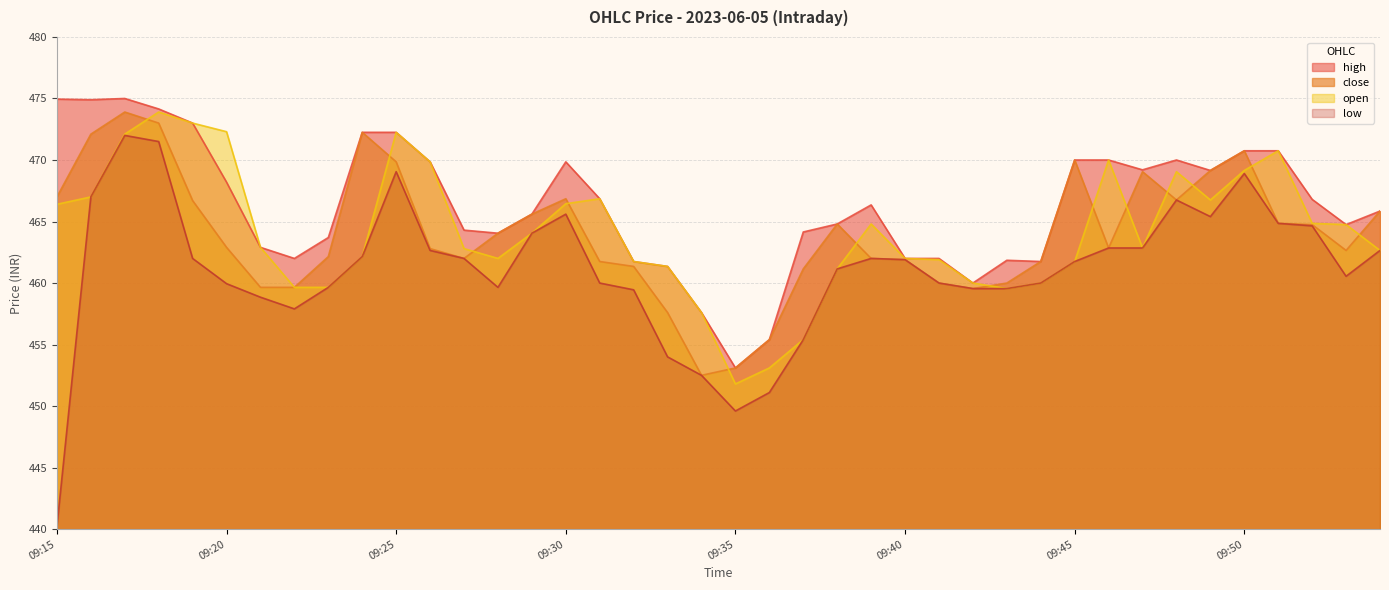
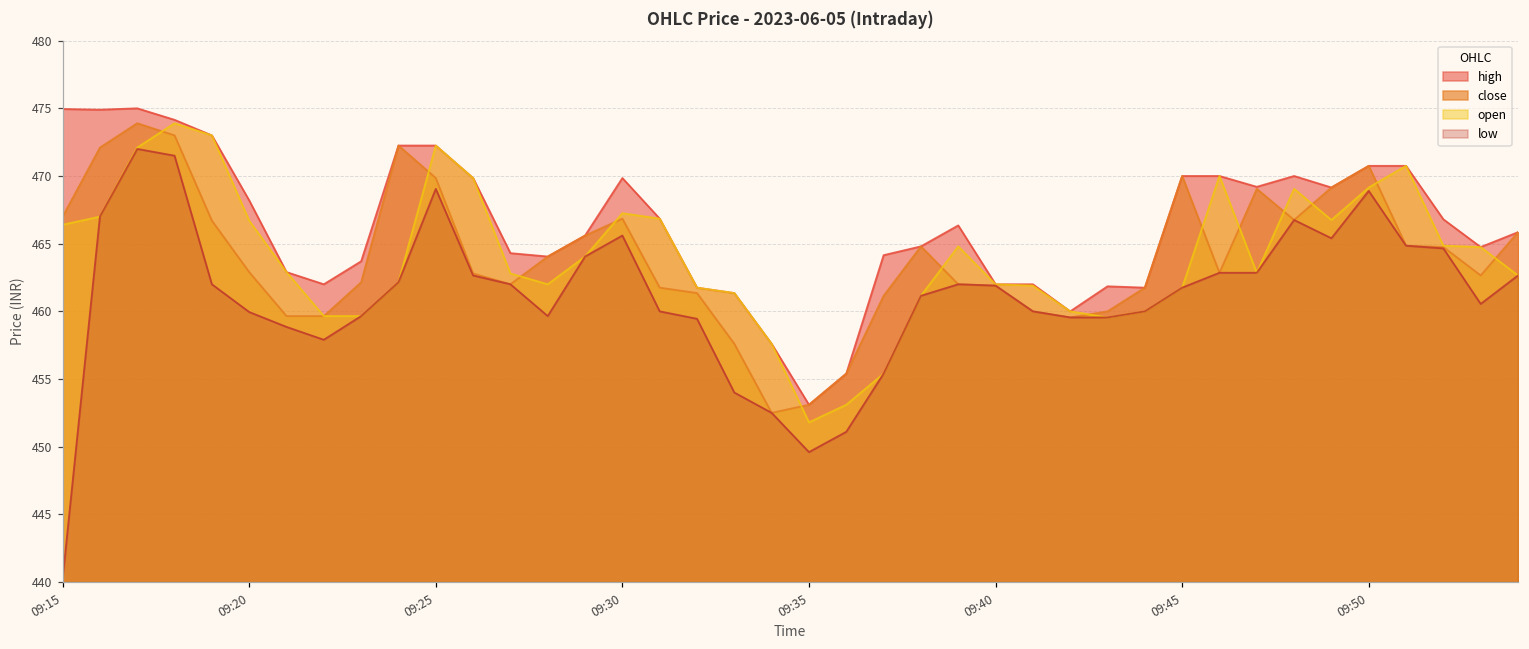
open, 09:20: 472.3 -> 466.7
open, 09:30: 466.5 -> 467.3
